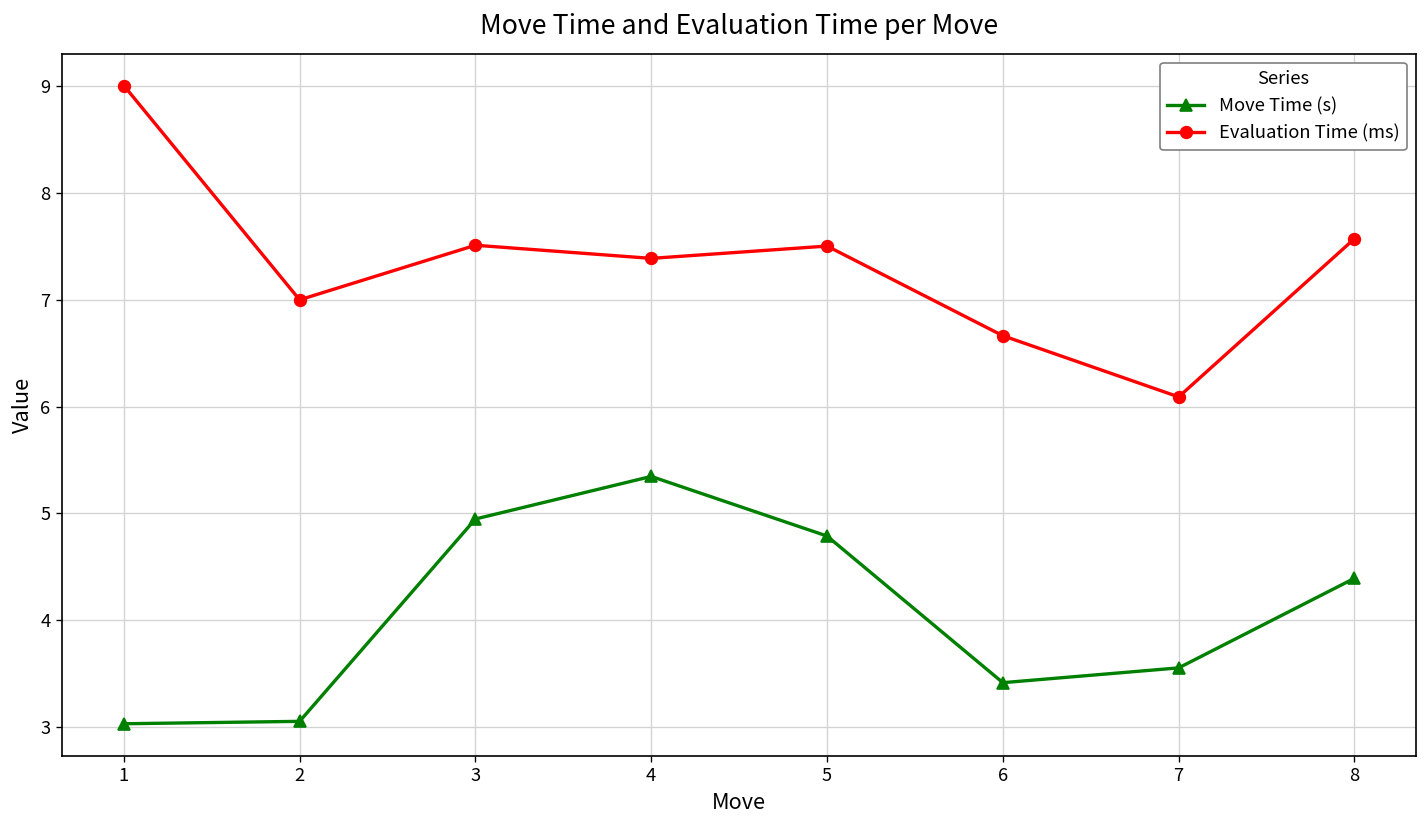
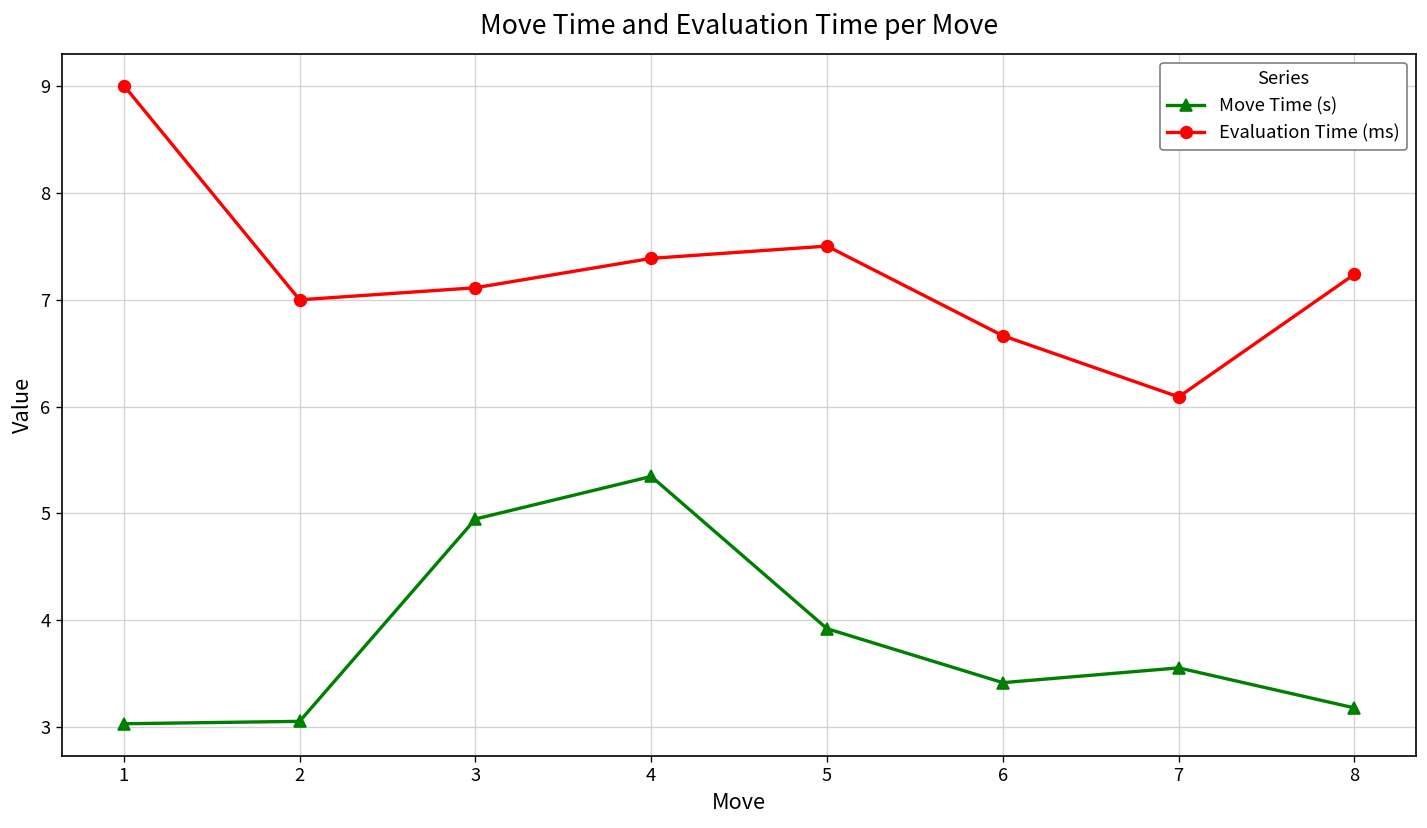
Evaluation Time (ms), 3: 7.5 -> 7.1
Move Time (s), 5: 4.8 -> 3.9
Move Time (s), 8: 4.4 -> 3.2
Evaluation Time (ms), 8: 7.6 -> 7.2
